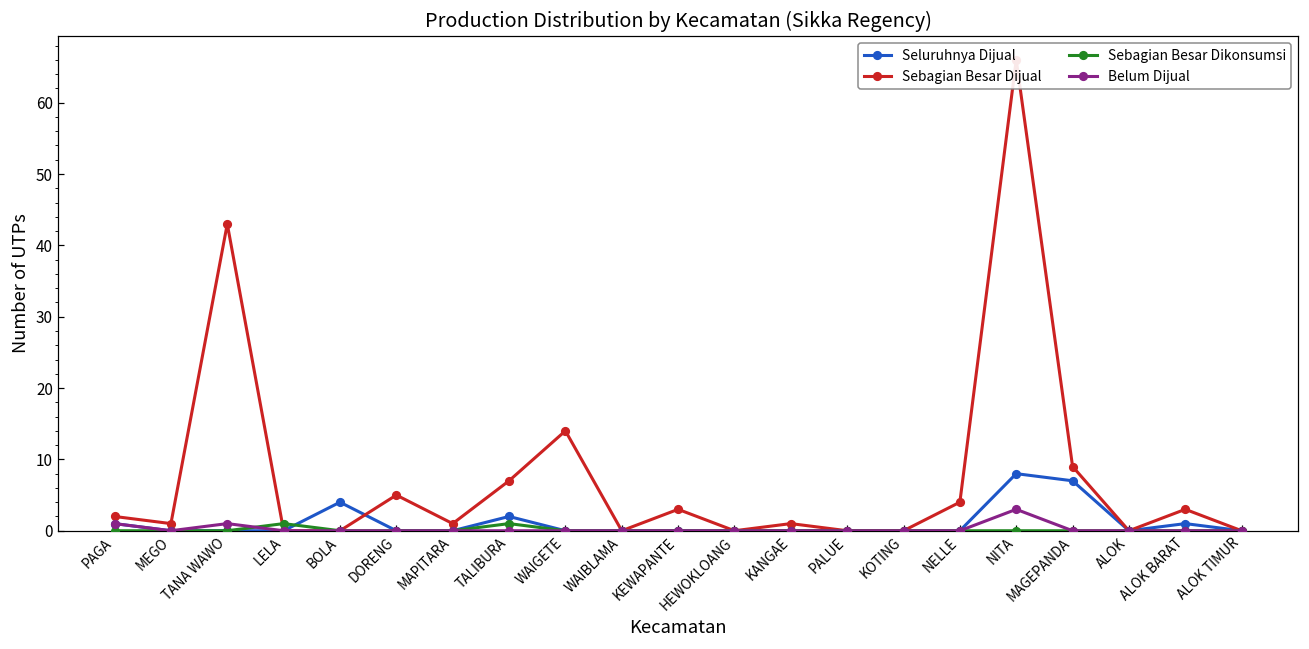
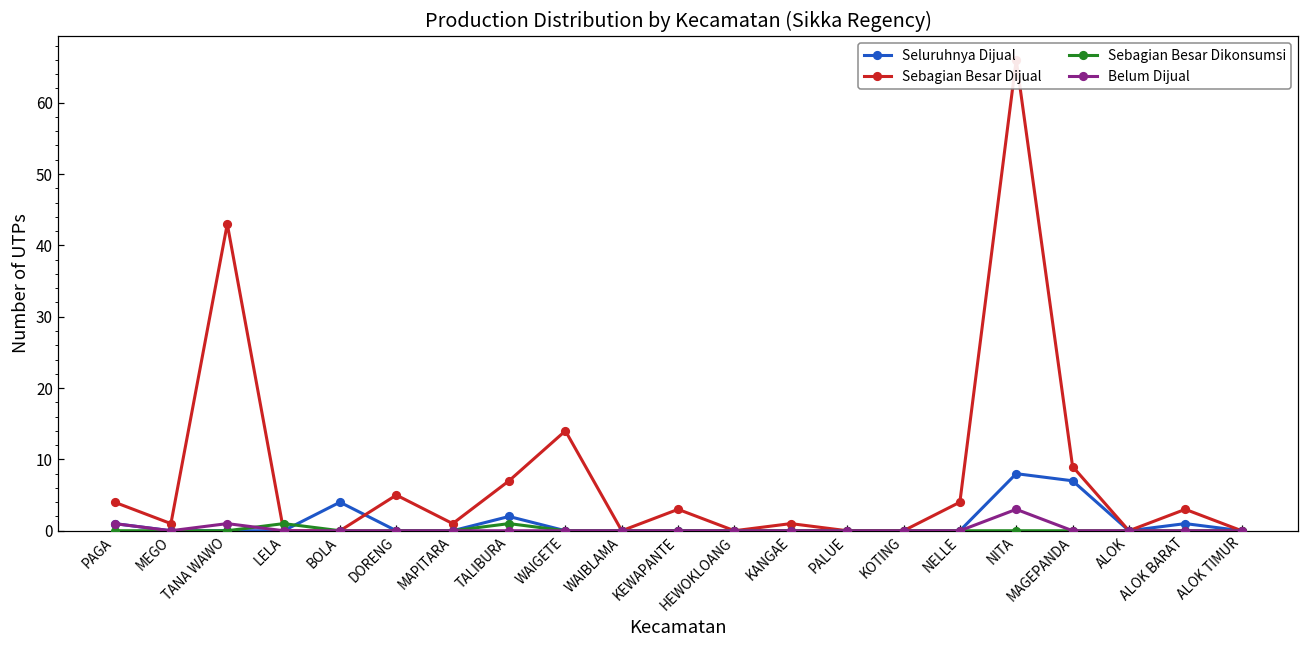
Sebagian Besar Dijual, PAGA: 2 -> 4
